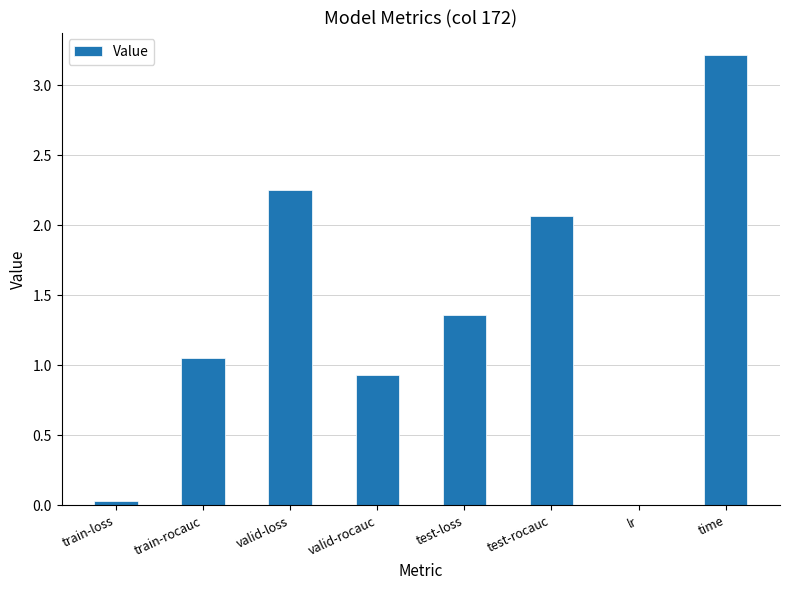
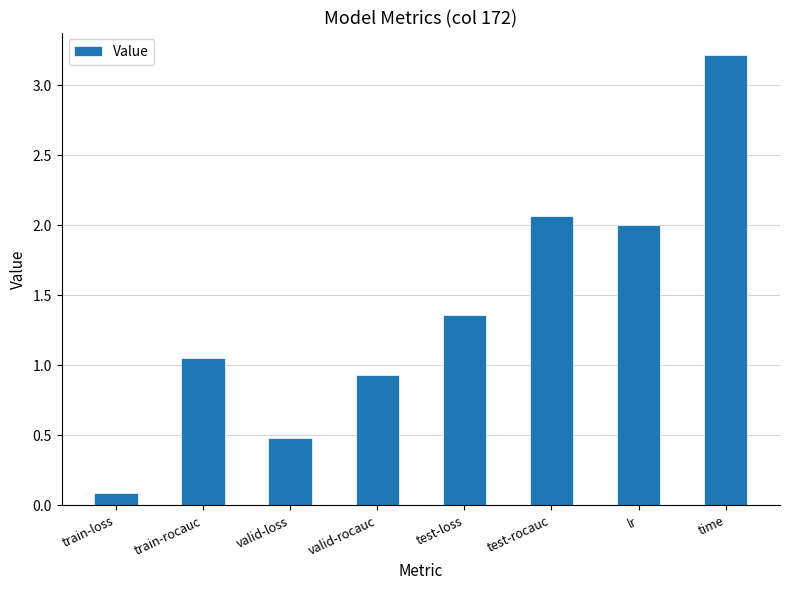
train-loss: 0.03 -> 0.09
valid-loss: 2.25 -> 0.48
lr: 0 -> 2
